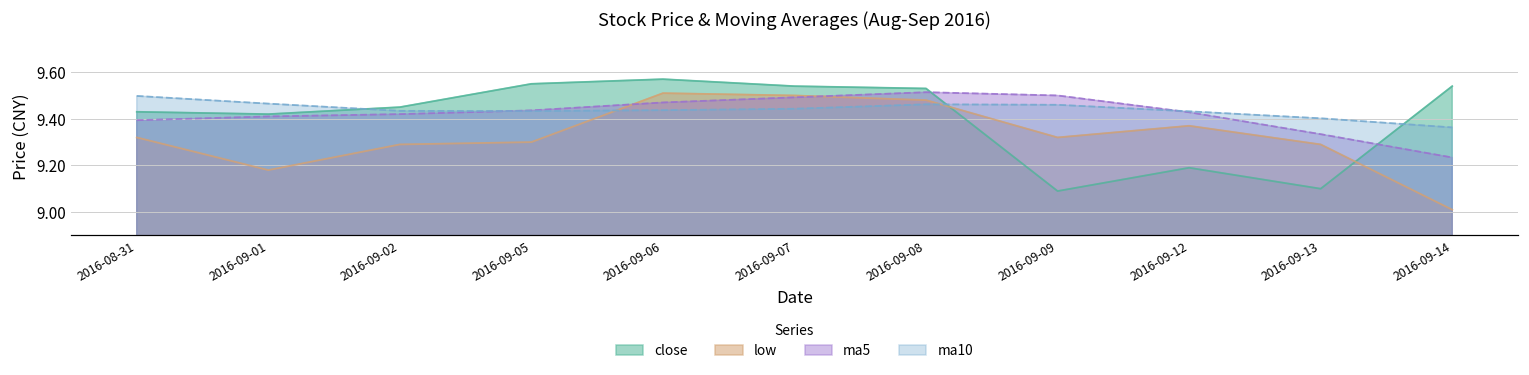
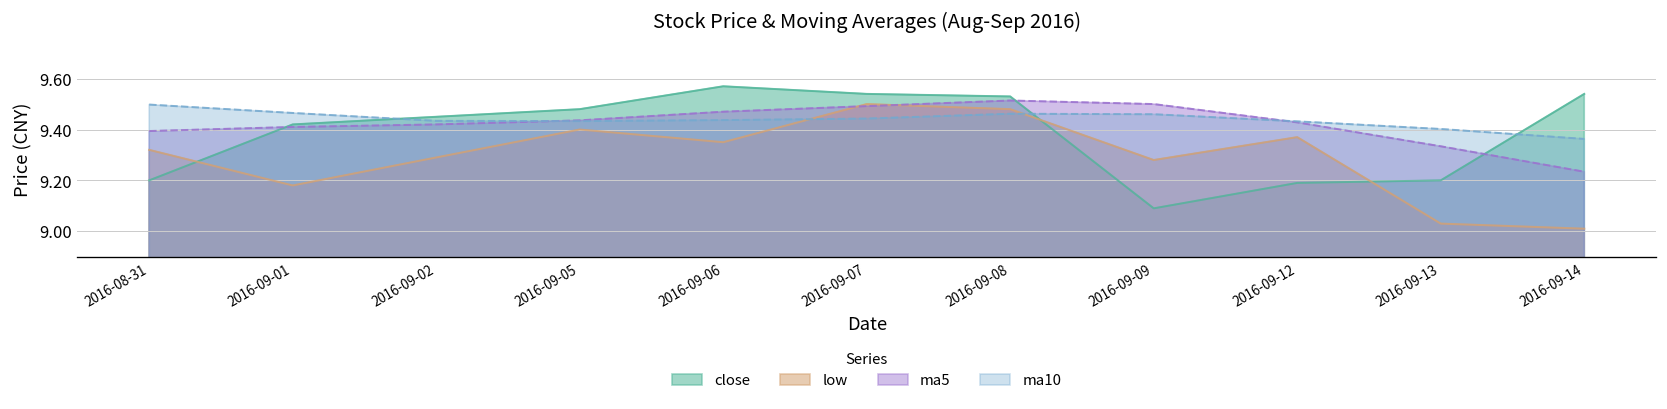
close, 2016-08-31: 9.43 -> 9.20
close, 2016-09-05: 9.55 -> 9.48
low, 2016-09-05: 9.3 -> 9.4
low, 2016-09-06: 9.51 -> 9.35
low, 2016-09-09: 9.32 -> 9.28
close, 2016-09-13: 9.1 -> 9.2
low, 2016-09-13: 9.29 -> 9.03
